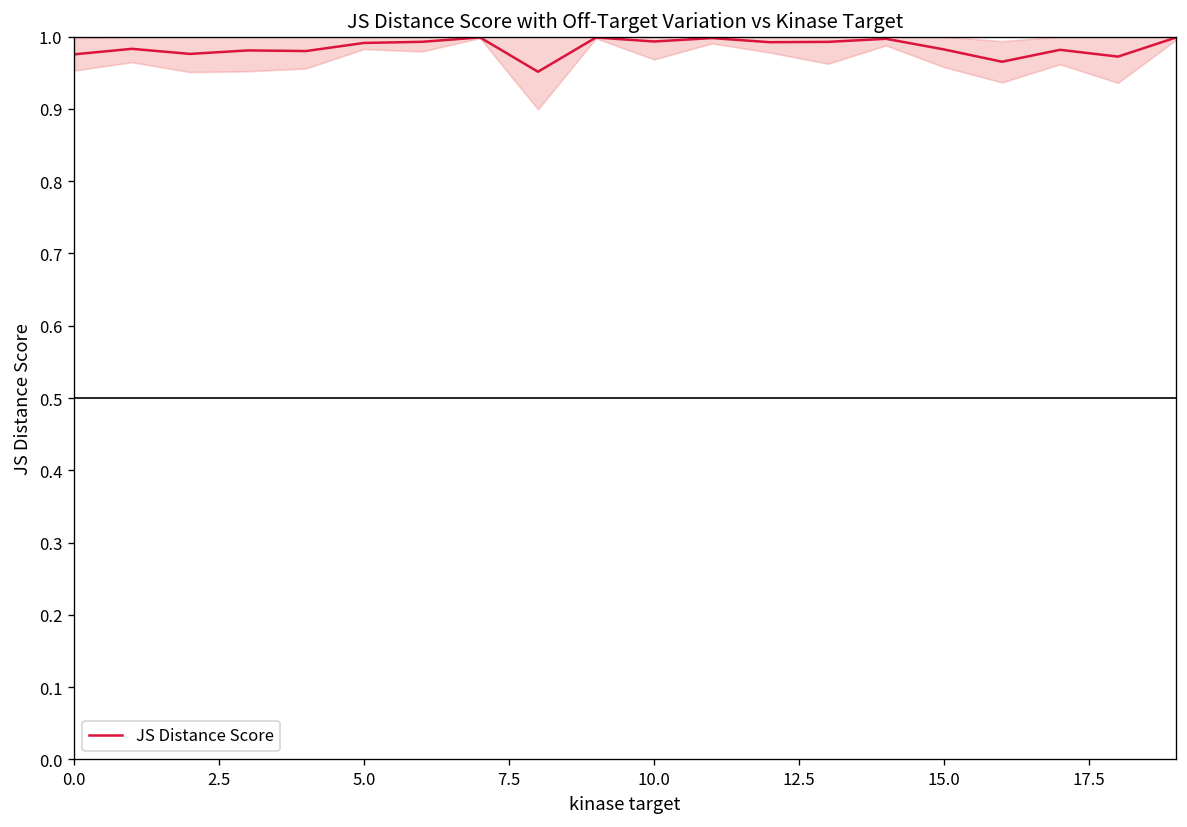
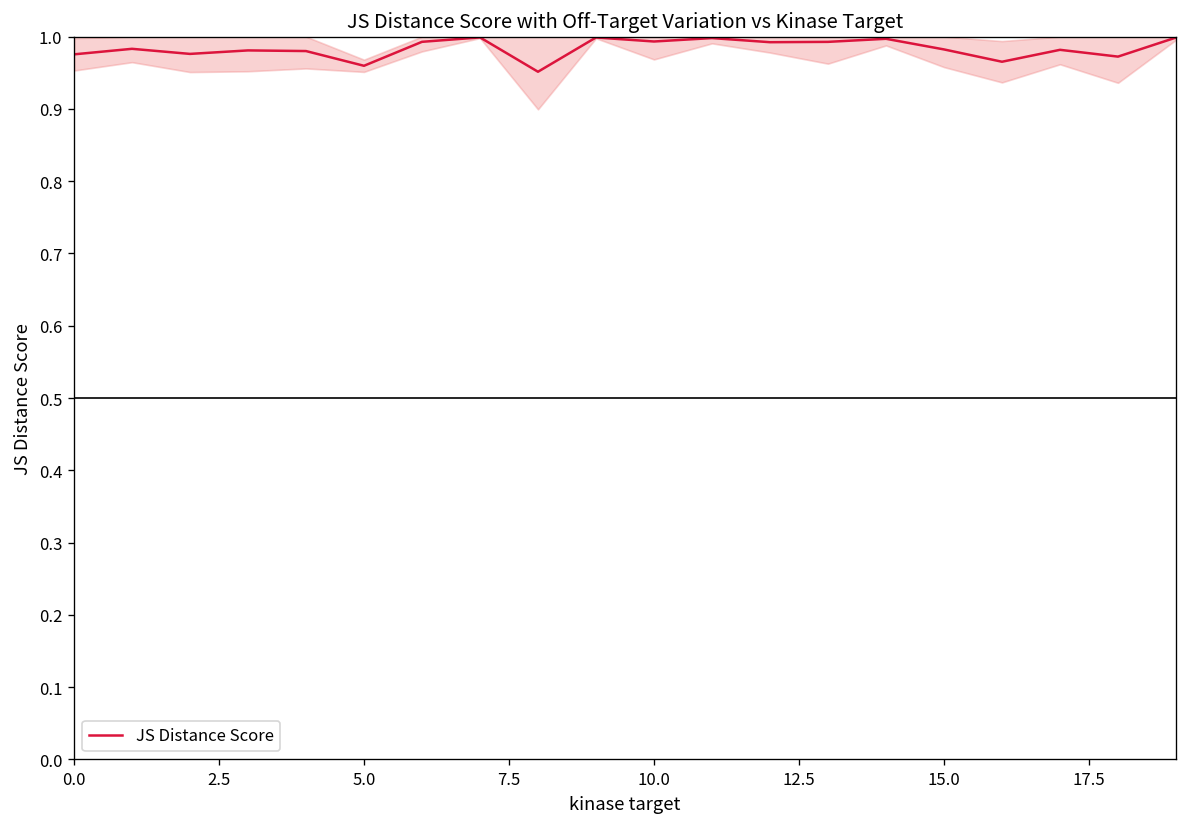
JS Distance Score, 5.0: 0.99 -> 0.96
